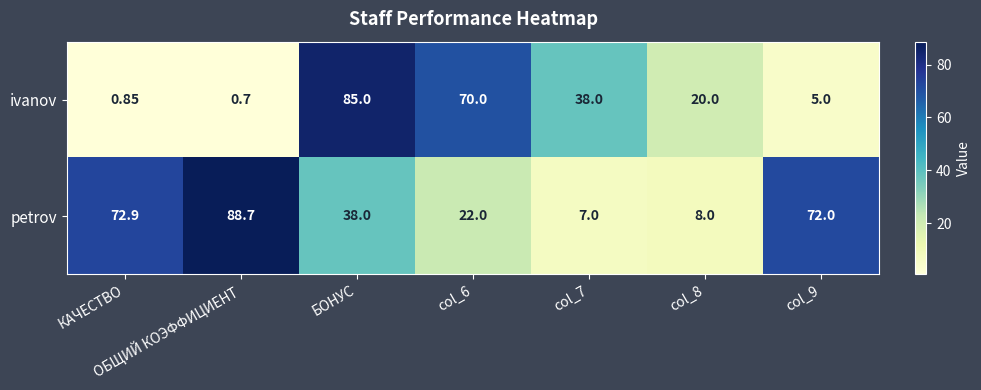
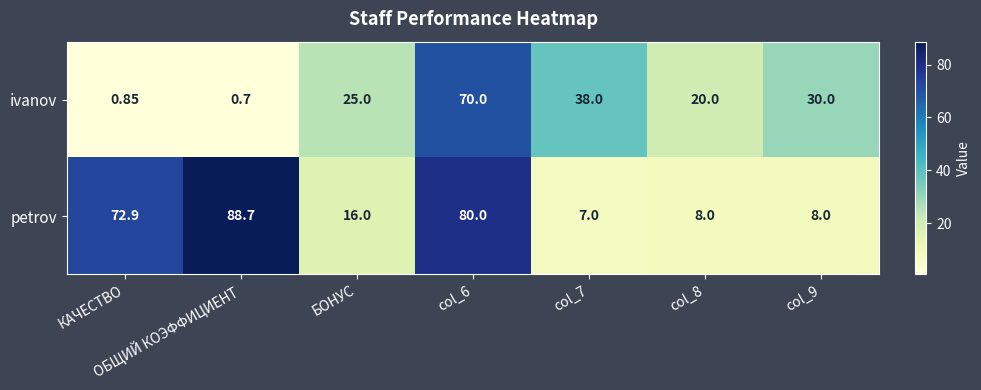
ivanov, БОНУС: 85.0 -> 25.0
ivanov, col_9: 5.0 -> 30.0
petrov, БОНУС: 38.0 -> 16.0
petrov, col_6: 22.0 -> 80.0
petrov, col_9: 72.0 -> 8.0
